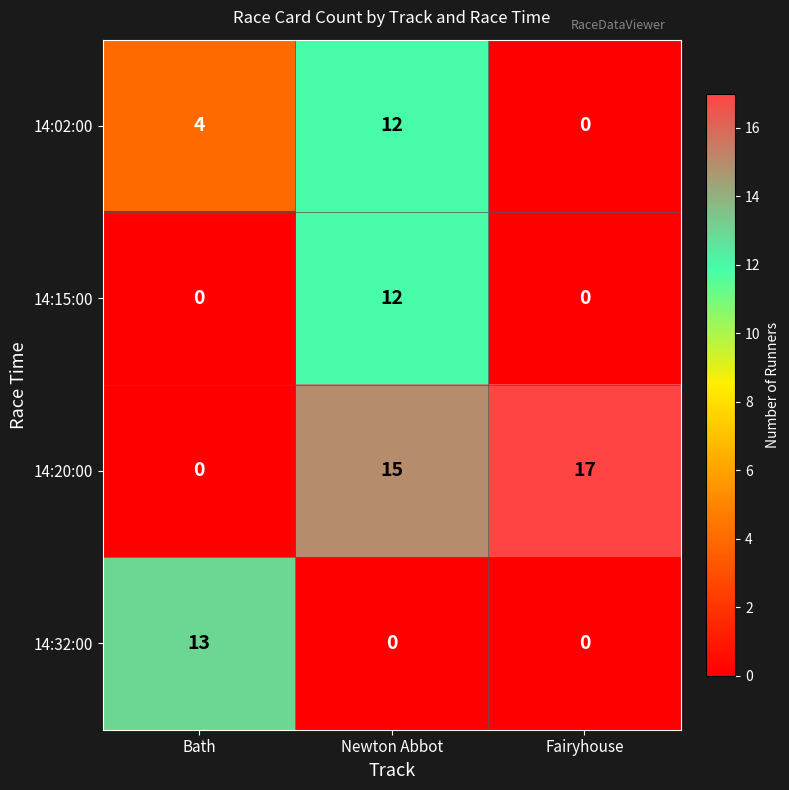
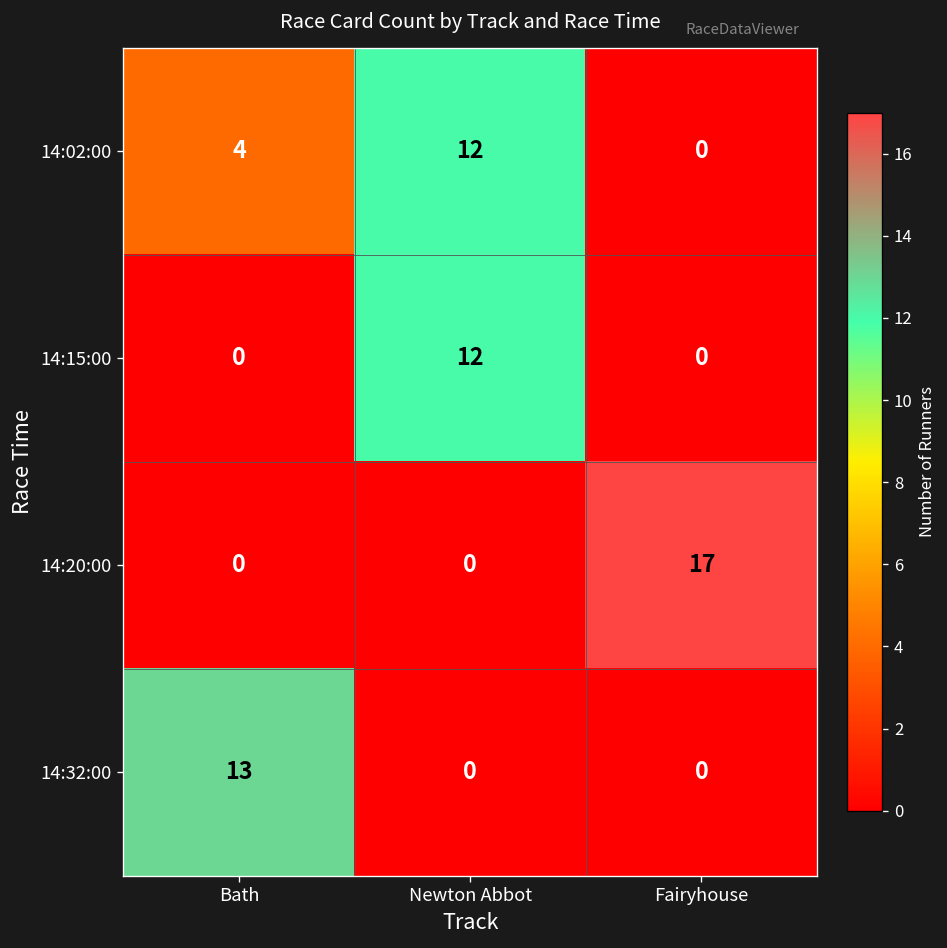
14:20:00, Newton Abbot: 15 -> 0
